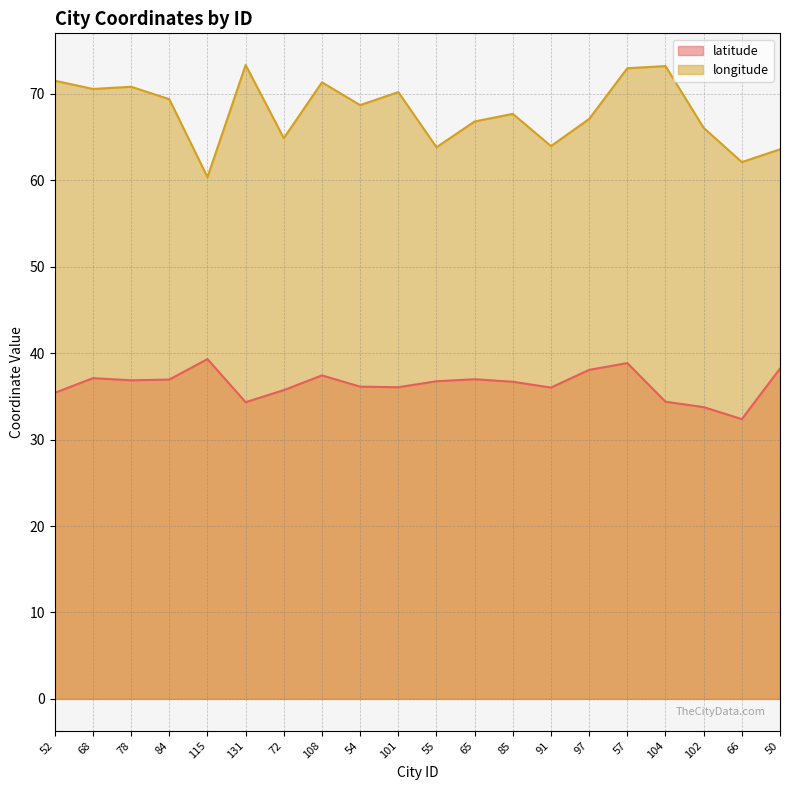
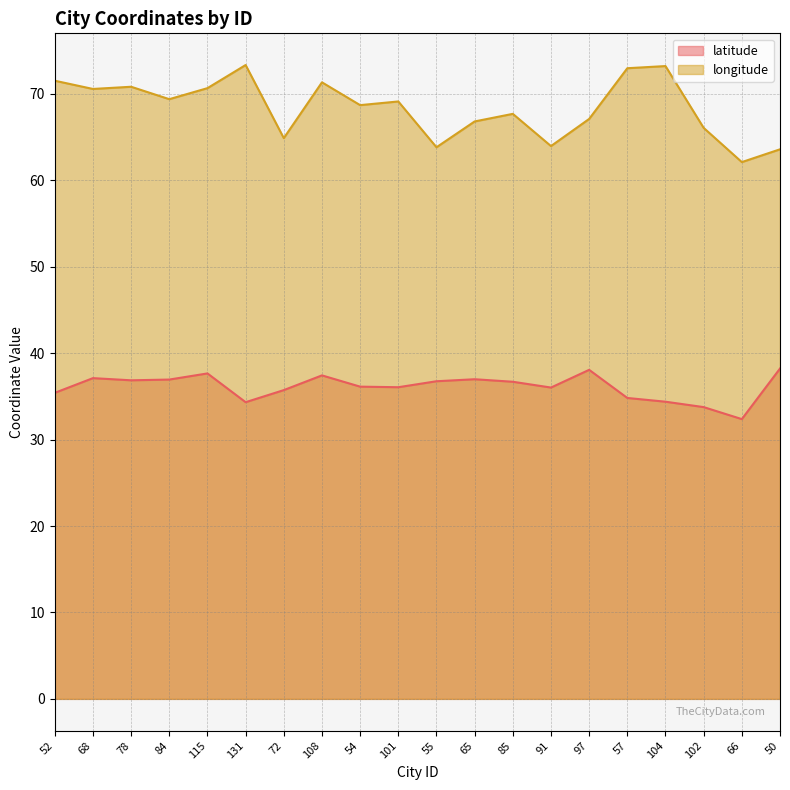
latitude, 115: 39 -> 38
longitude, 115: 60 -> 71
longitude, 101: 70 -> 69
latitude, 57: 39 -> 35
